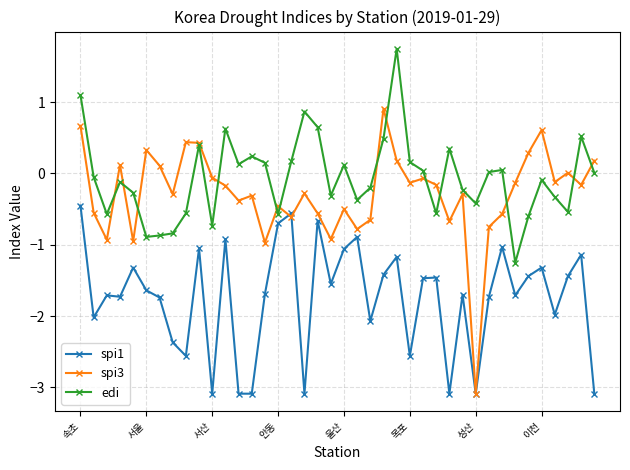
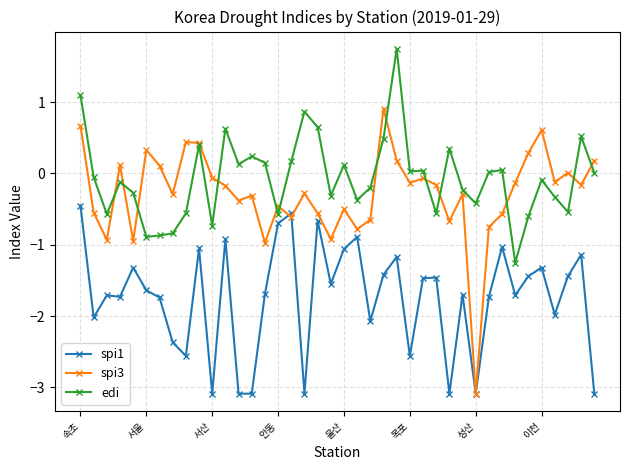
edi, 목포: 0.2 -> 0.0
